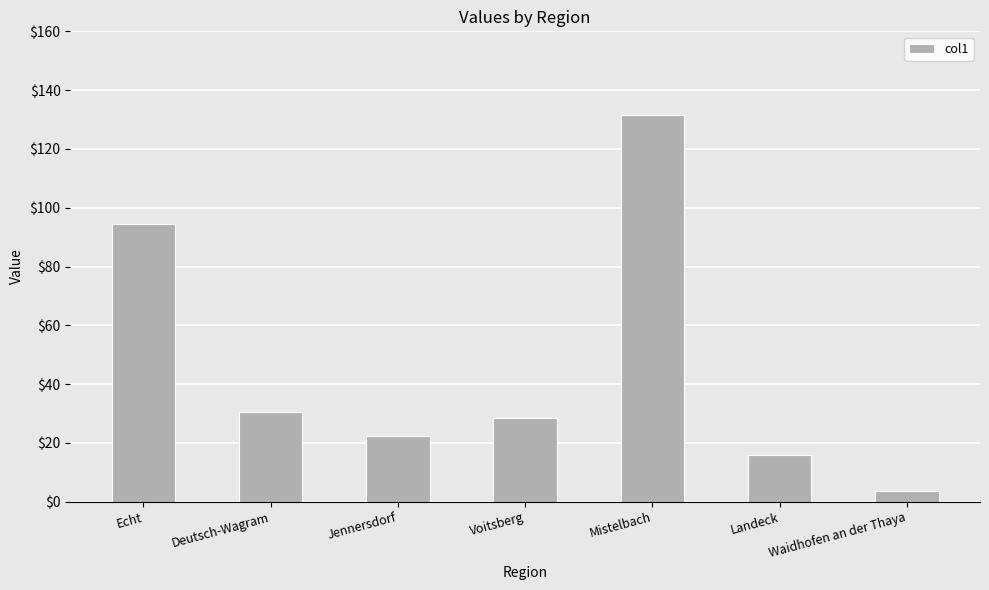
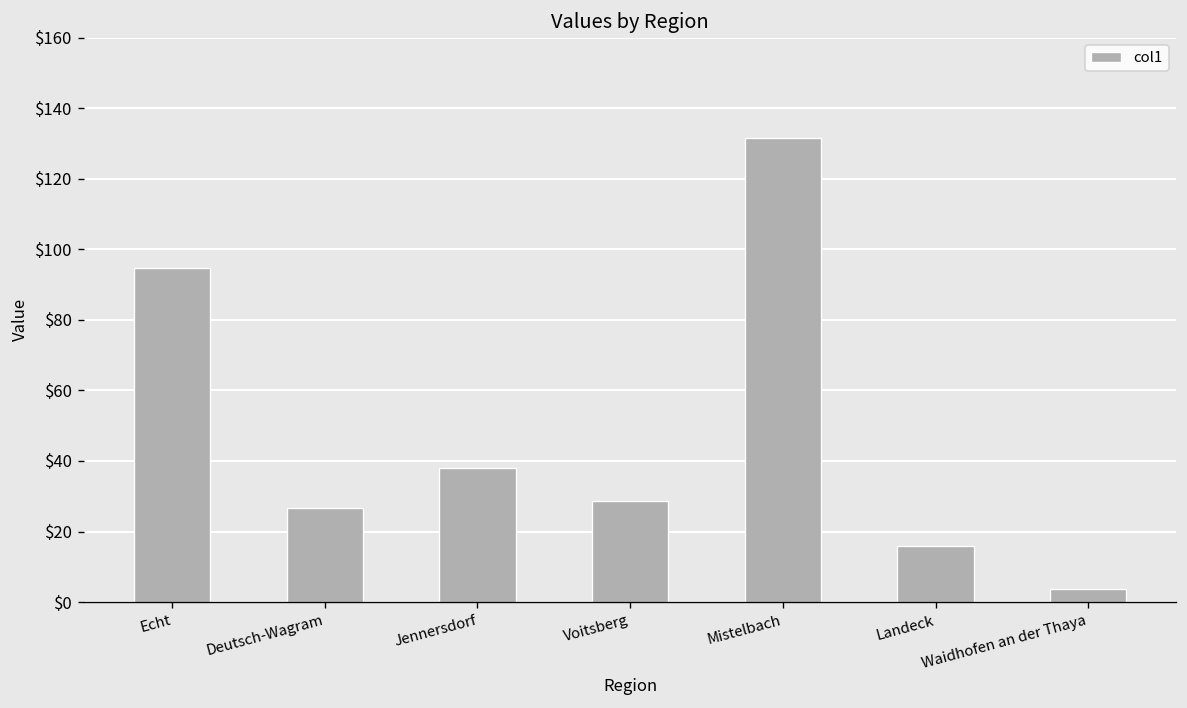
Deutsch-Wagram: $31 -> $27
Jennersdorf: $22 -> $38
